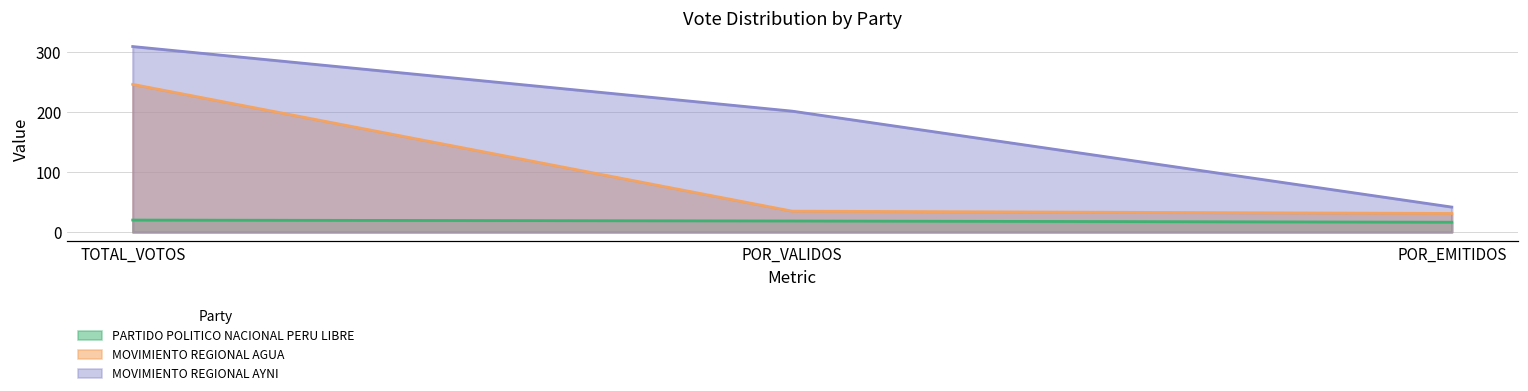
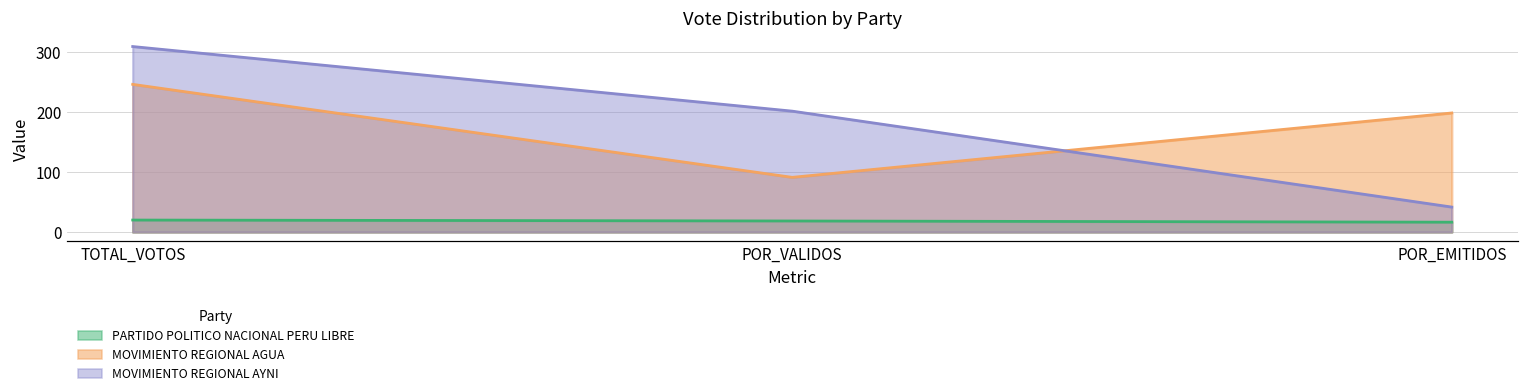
MOVIMIENTO REGIONAL AGUA, POR_VALIDOS: 30 -> 90
MOVIMIENTO REGIONAL AGUA, POR_EMITIDOS: 30 -> 200
